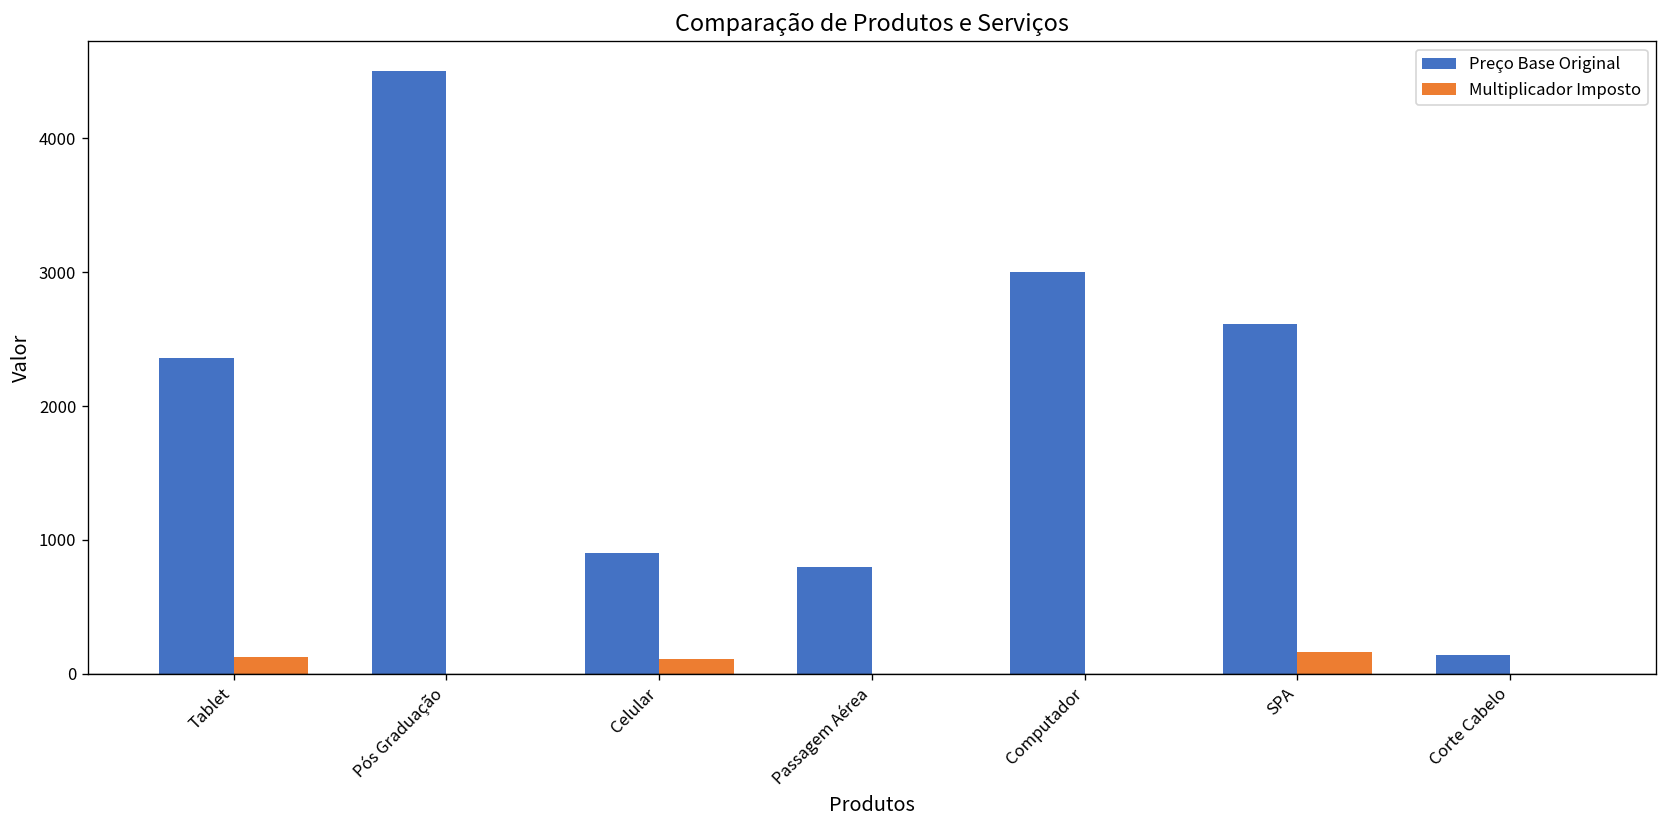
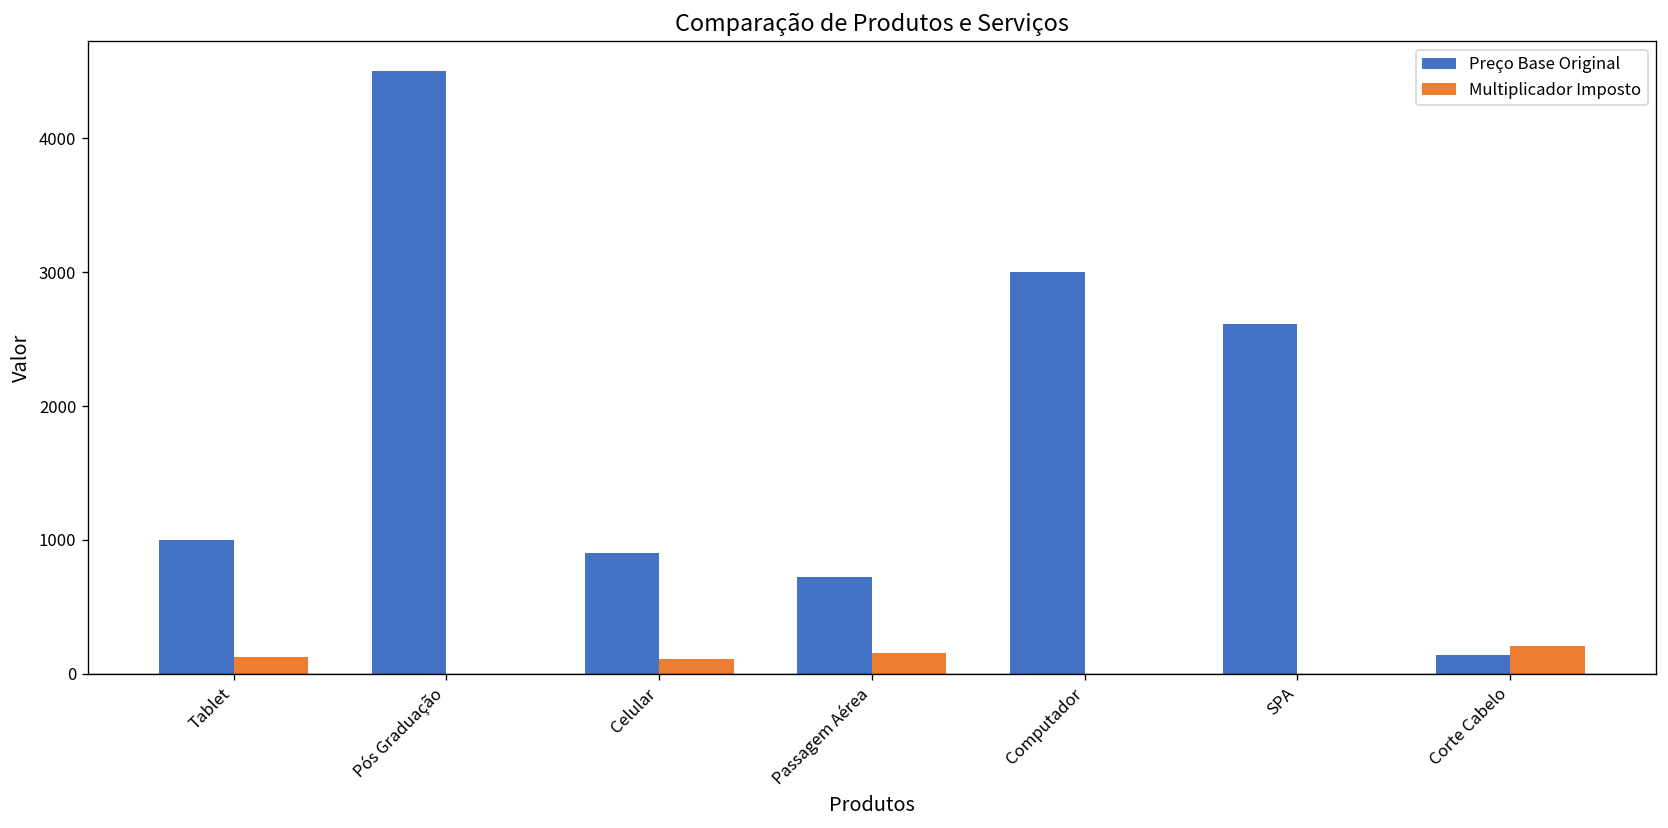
Preço Base Original, Tablet: 2360 -> 1000
Preço Base Original, Passagem Aérea: 800 -> 720
Multiplicador Imposto, Passagem Aérea: 0 -> 150
Multiplicador Imposto, SPA: 160 -> 0
Multiplicador Imposto, Corte Cabelo: 0 -> 200
